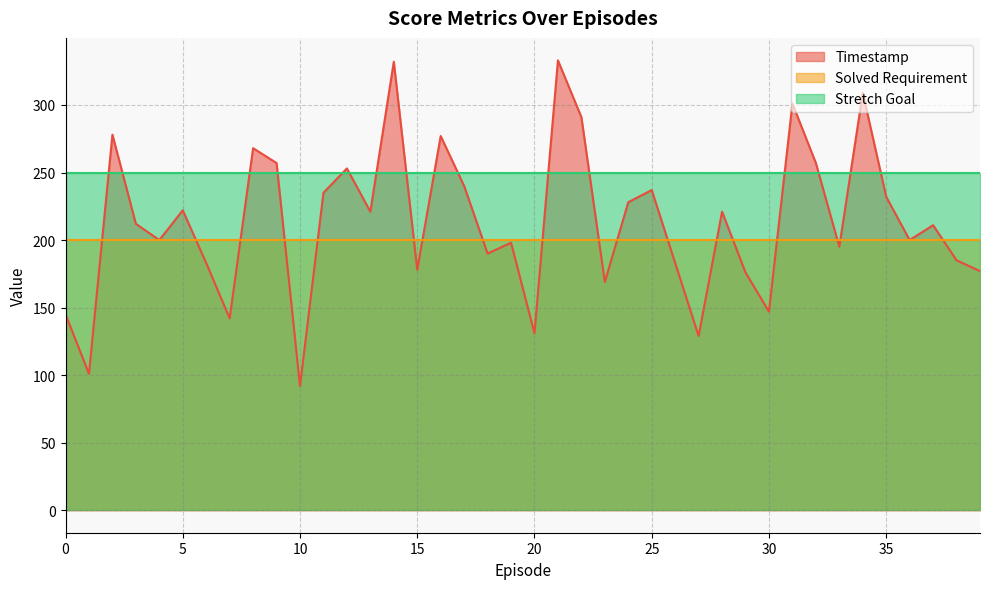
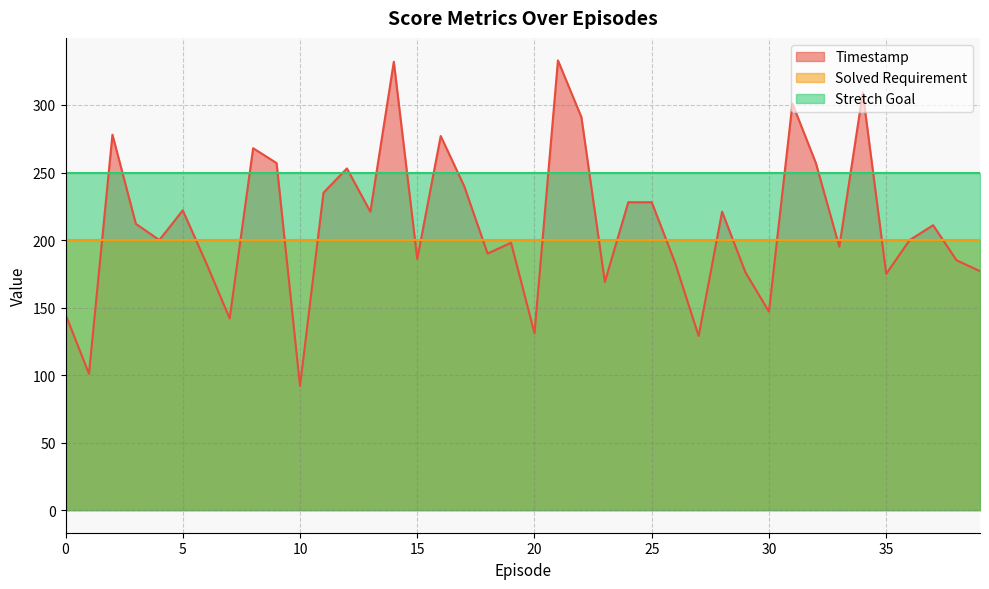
Timestamp, 15: 178 -> 186
Timestamp, 25: 237 -> 228
Timestamp, 35: 232 -> 175
